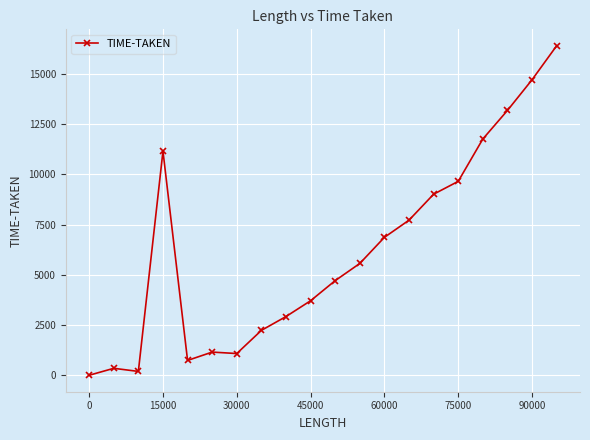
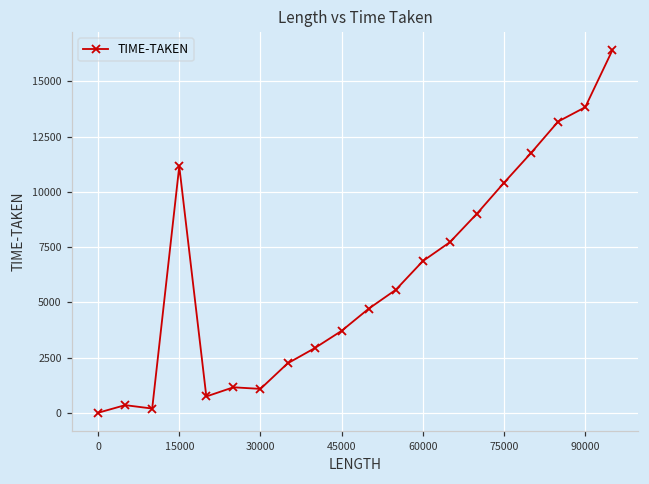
75000: 9700 -> 10400
90000: 14700 -> 13800
